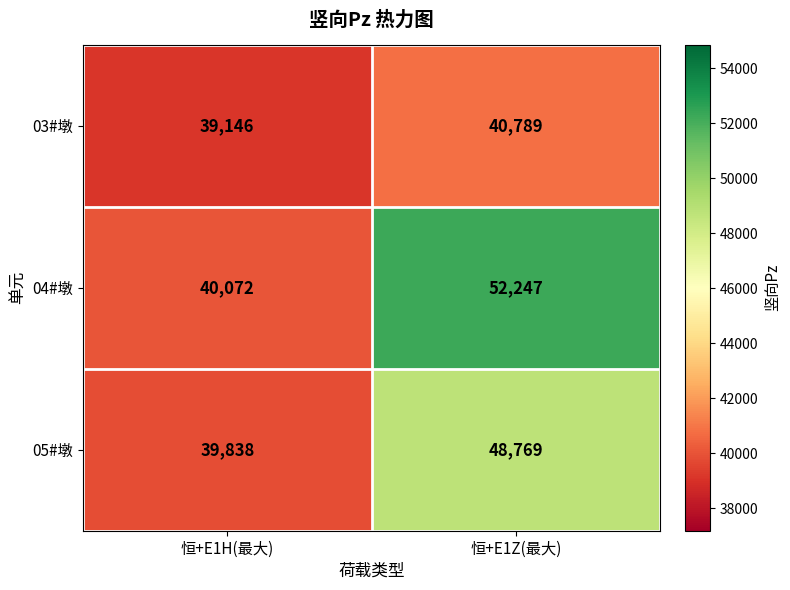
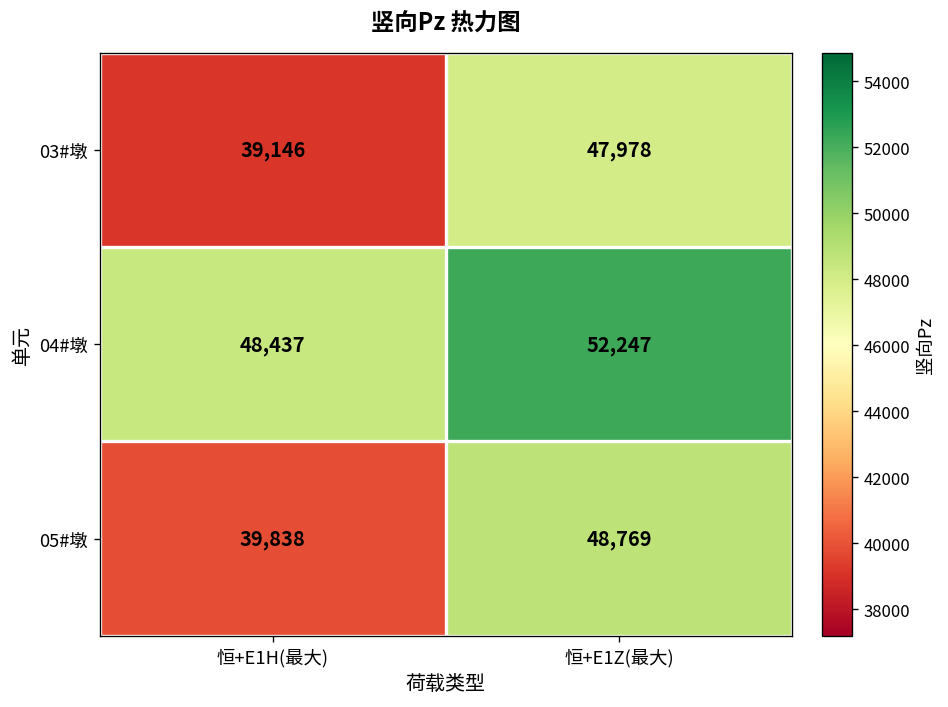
03#墩, 恒+E1Z(最大): 40,789 -> 47,978
04#墩, 恒+E1H(最大): 40,072 -> 48,437
